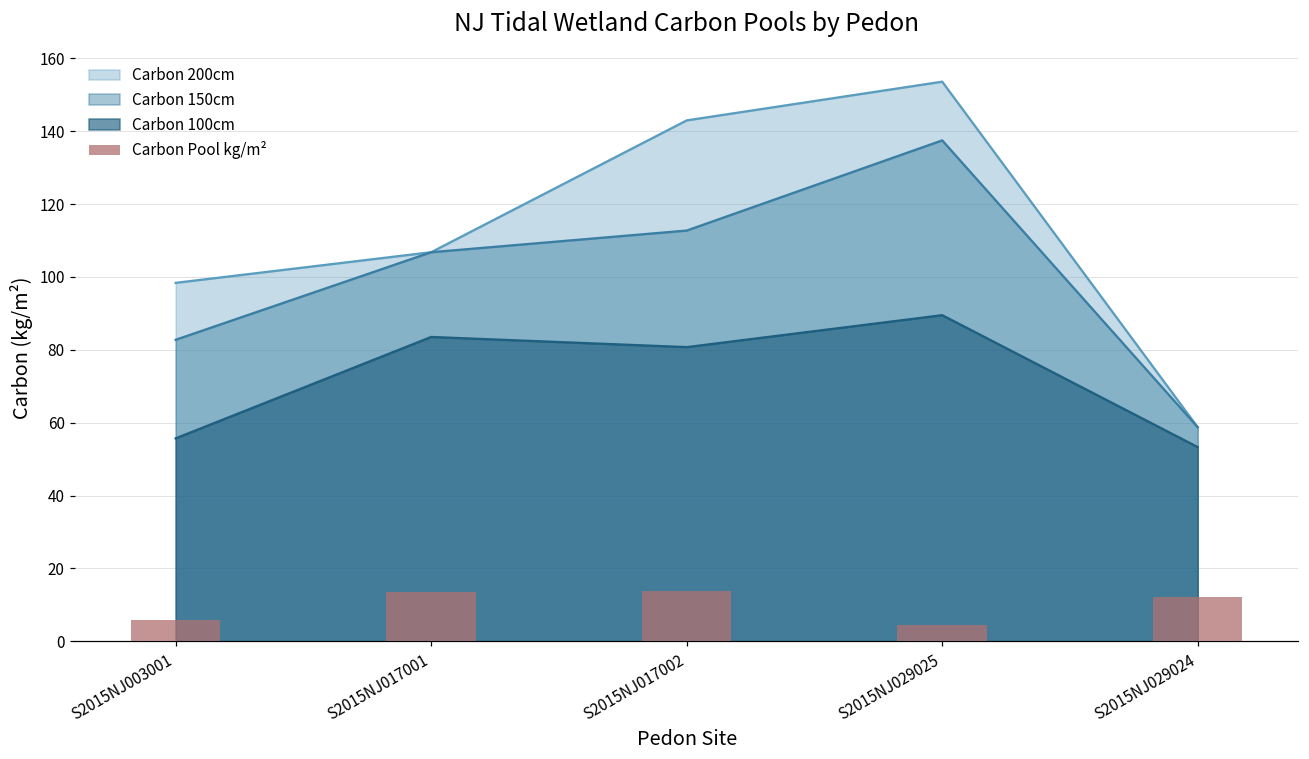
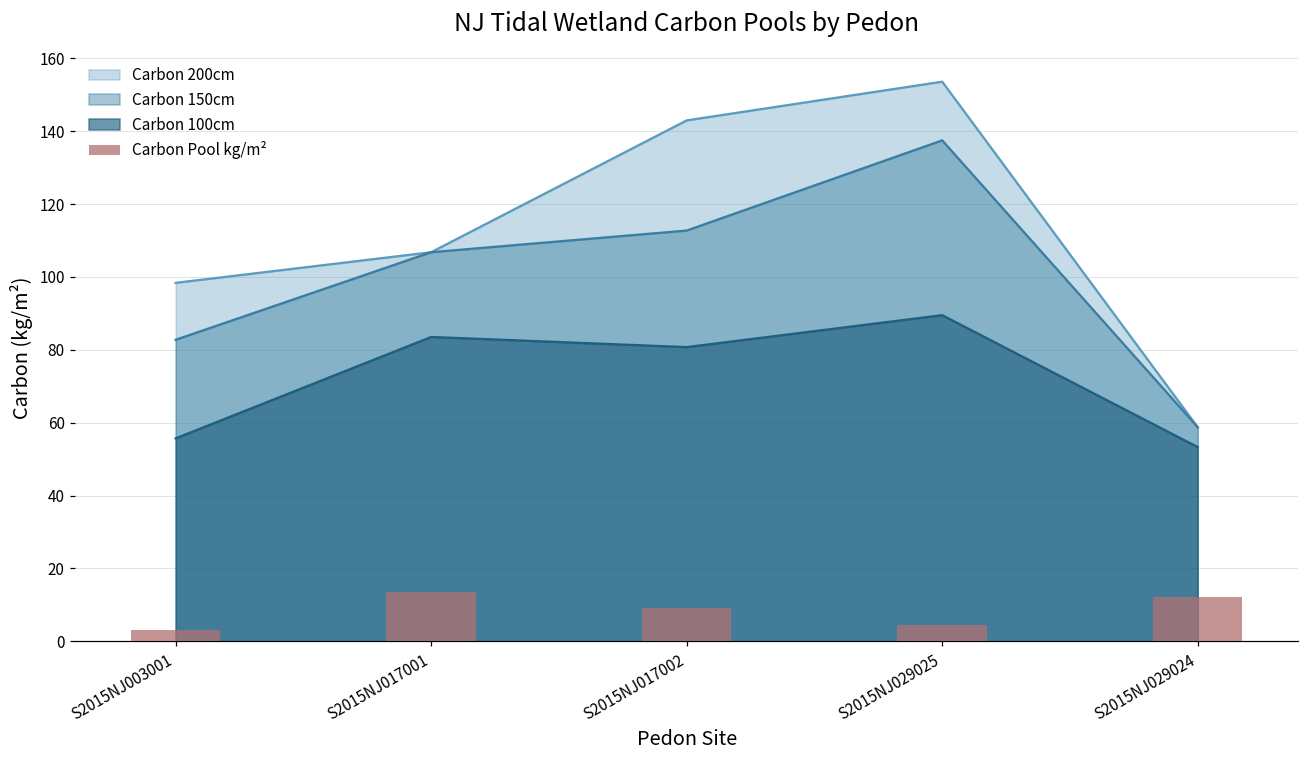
Carbon Pool kg/m², S2015NJ003001: 6 -> 3
Carbon Pool kg/m², S2015NJ017002: 14 -> 9
